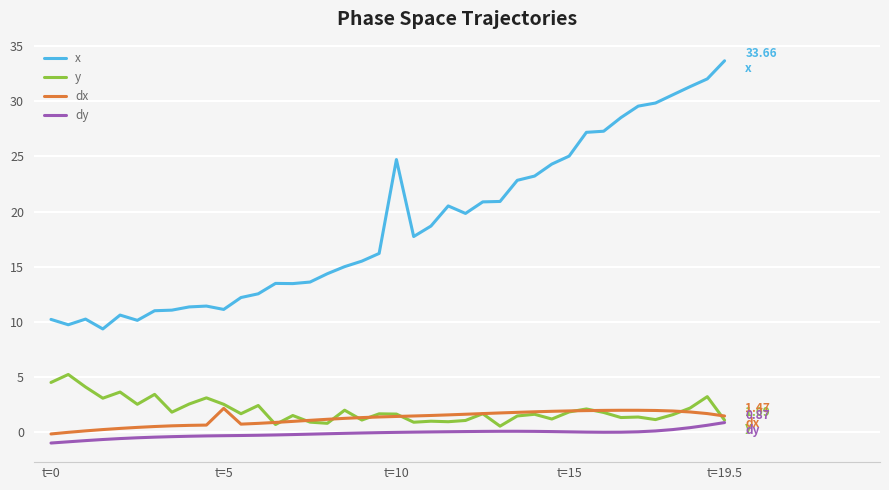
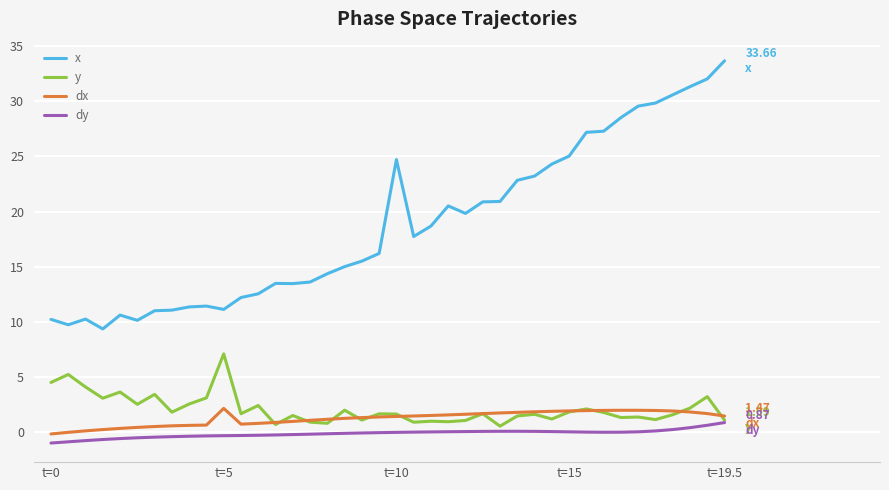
y, t=5: 2.5 -> 7.1
